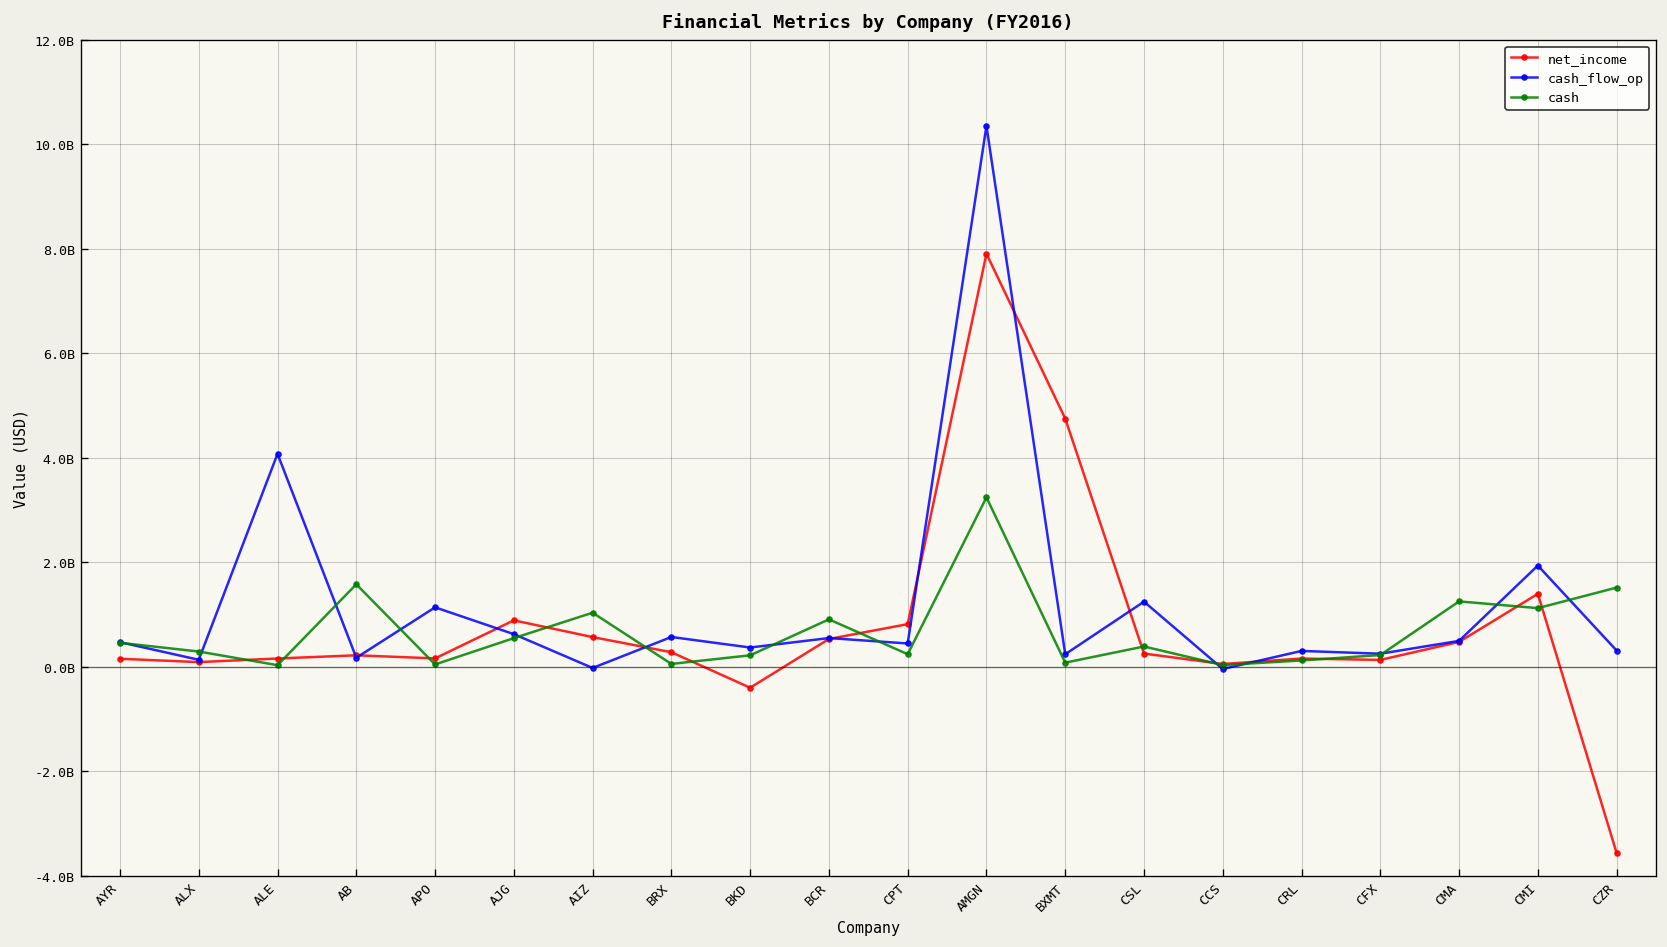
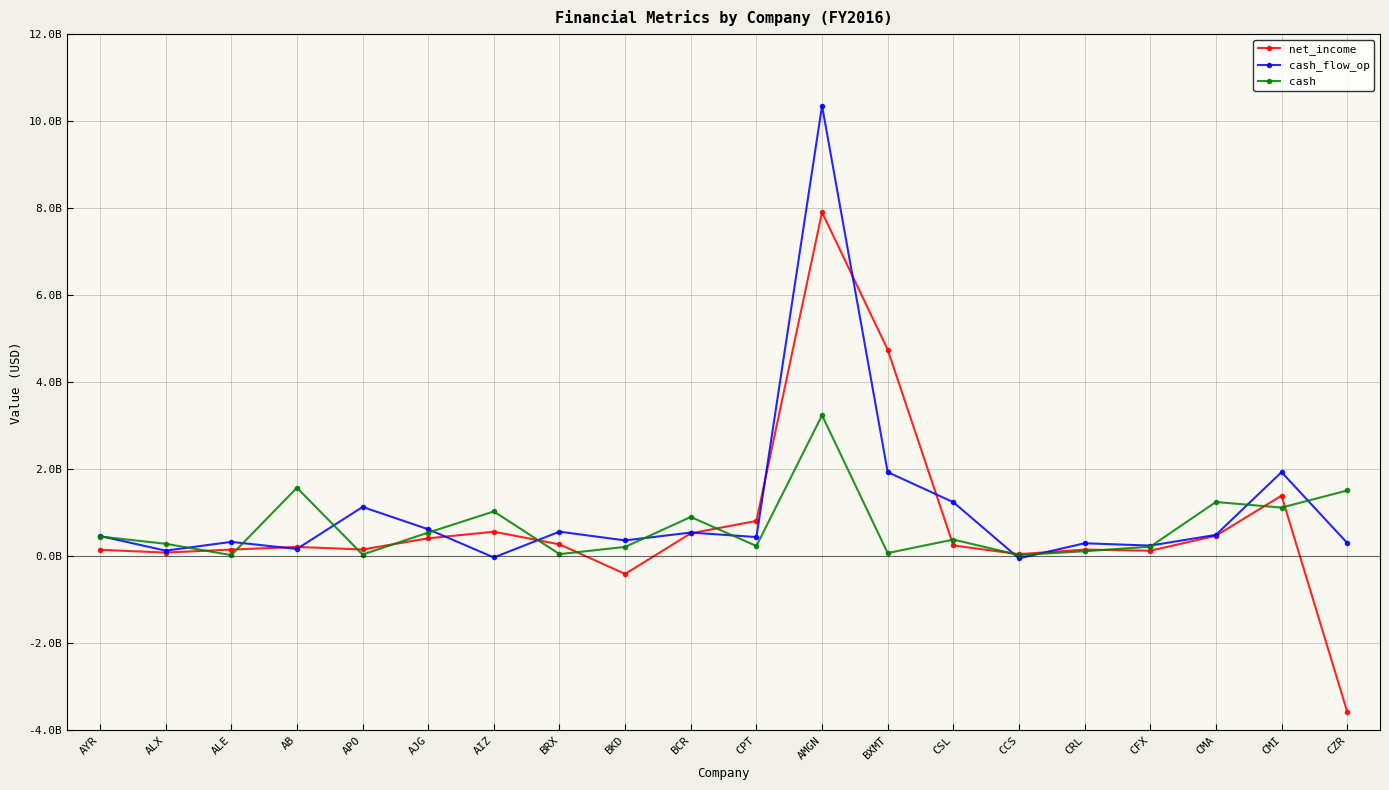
cash_flow_op, ALE: 4100000000 -> 300000000
net_income, AJG: 900000000 -> 400000000
cash_flow_op, BXMT: 200000000 -> 1900000000
